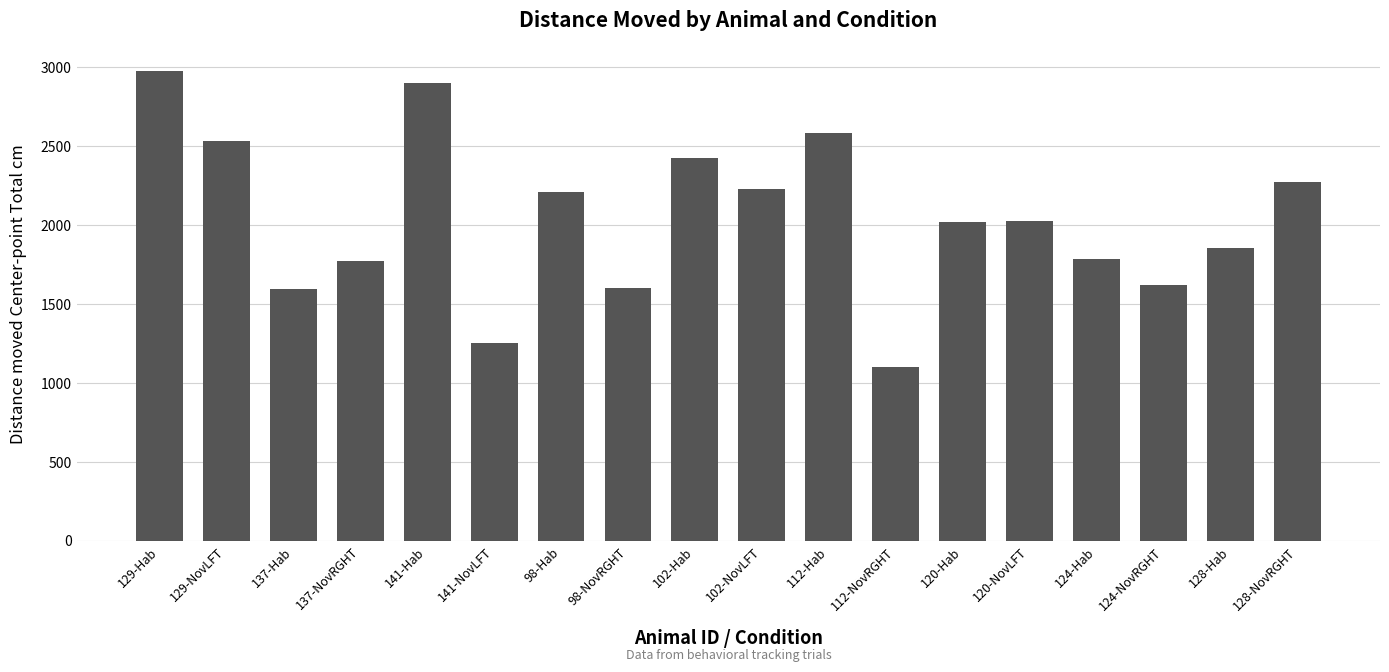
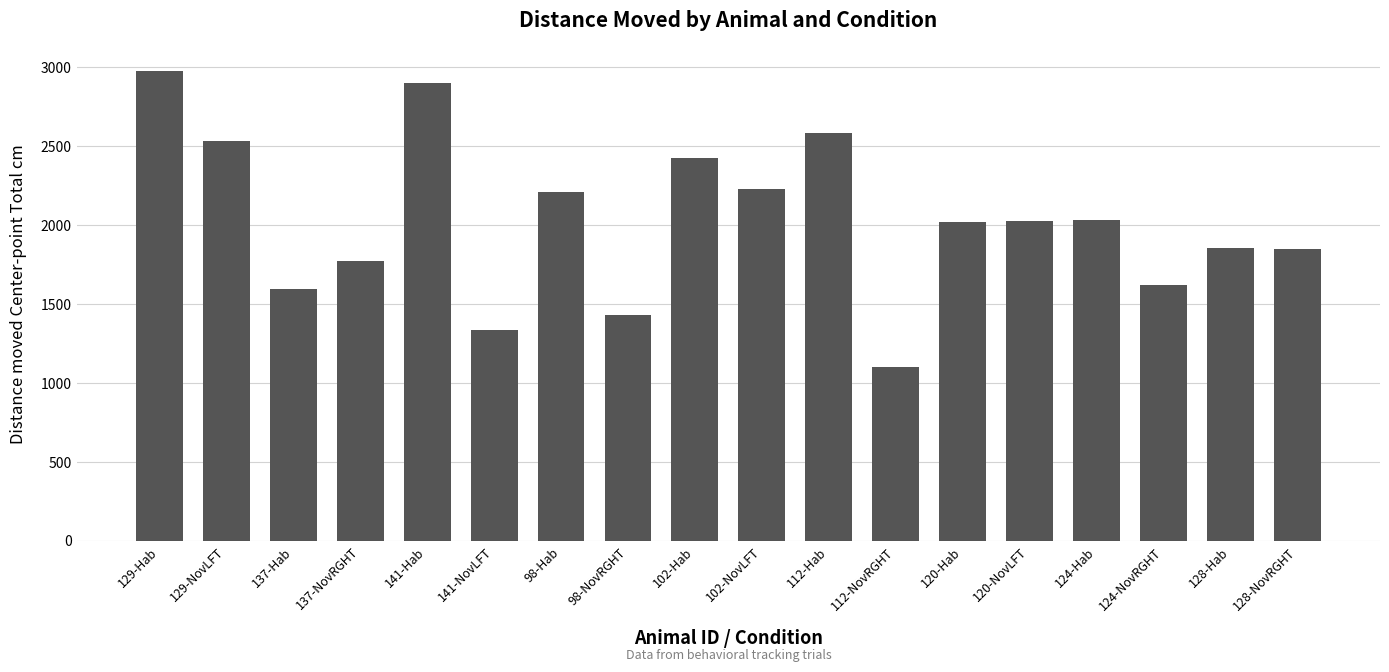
141-NovLFT: 1250 -> 1340
98-NovRGHT: 1600 -> 1430
124-Hab: 1790 -> 2030
128-NovRGHT: 2270 -> 1850
